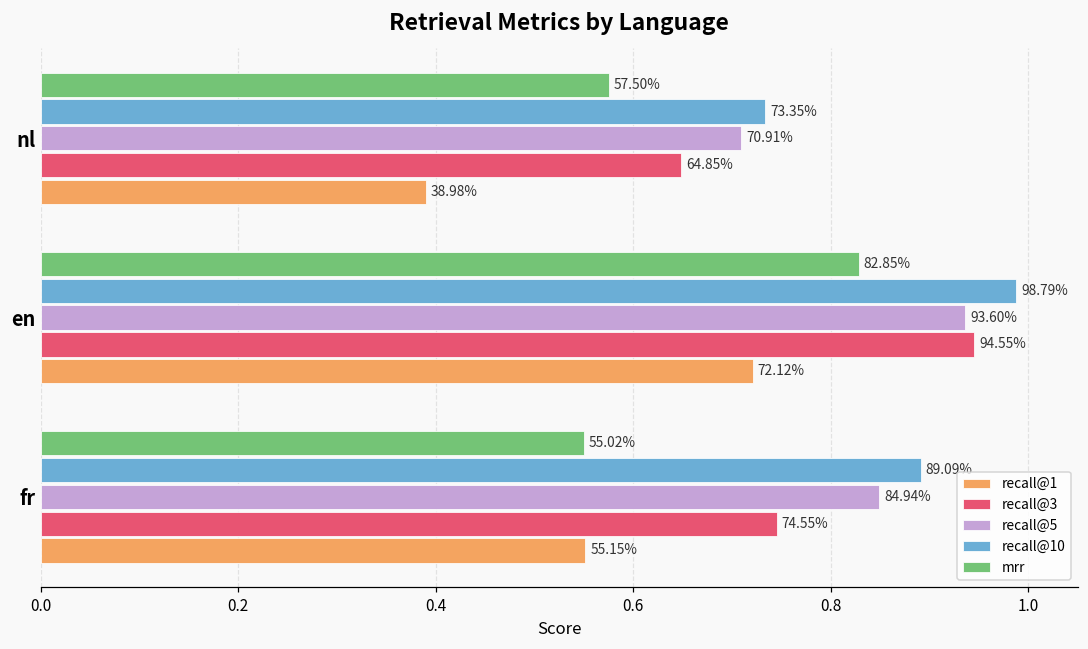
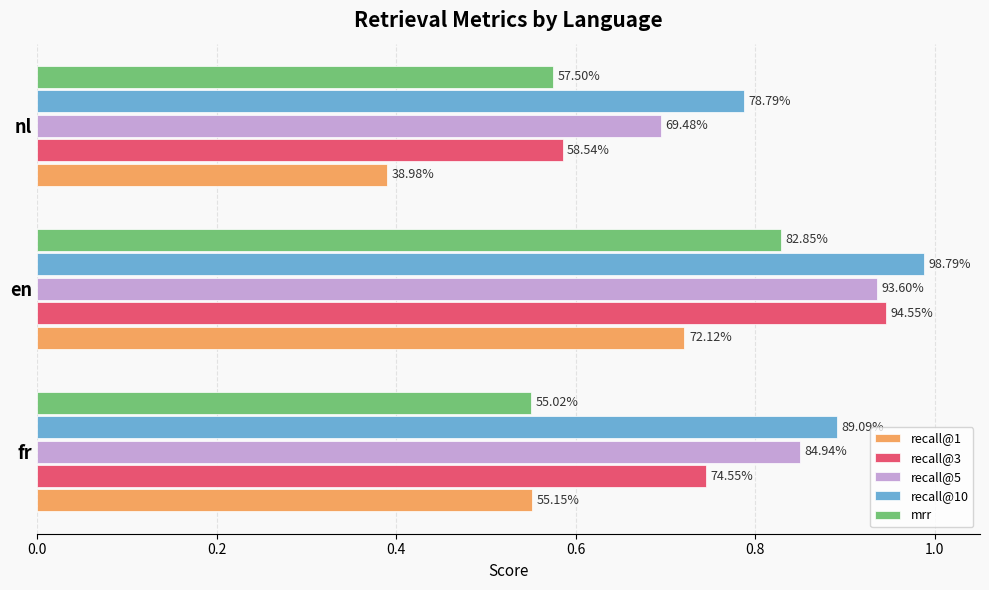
recall@10, nl: 73.35% -> 78.79%
recall@5, nl: 70.91% -> 69.48%
recall@3, nl: 64.85% -> 58.54%
